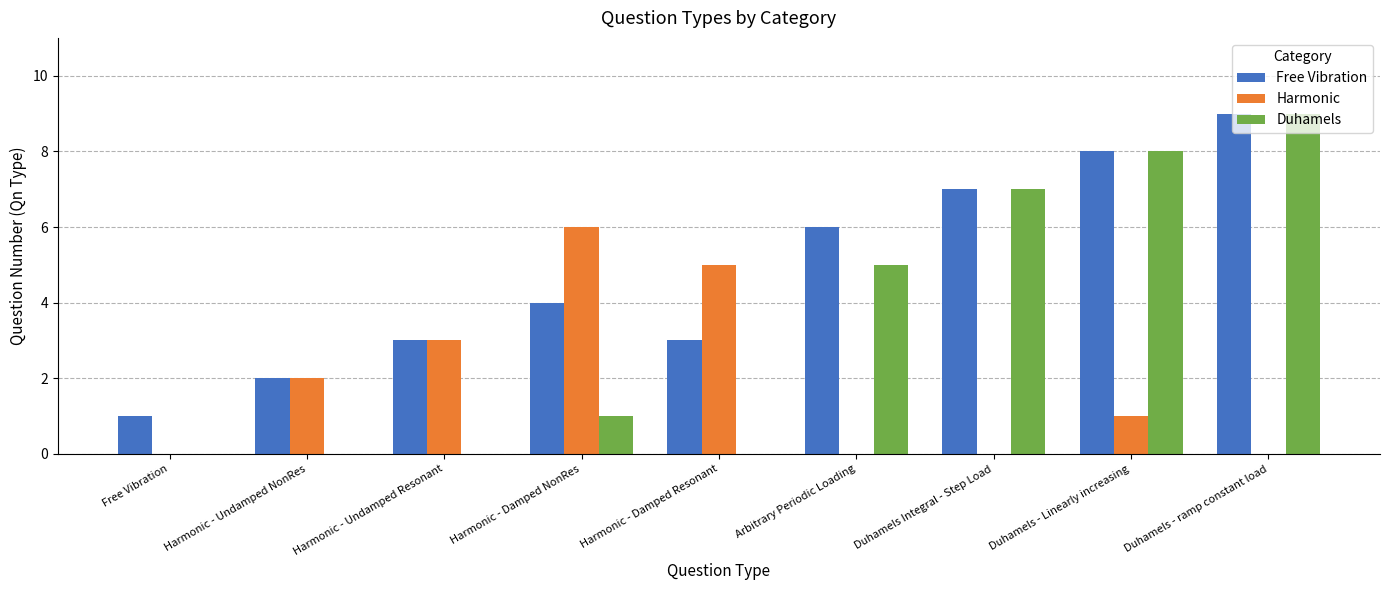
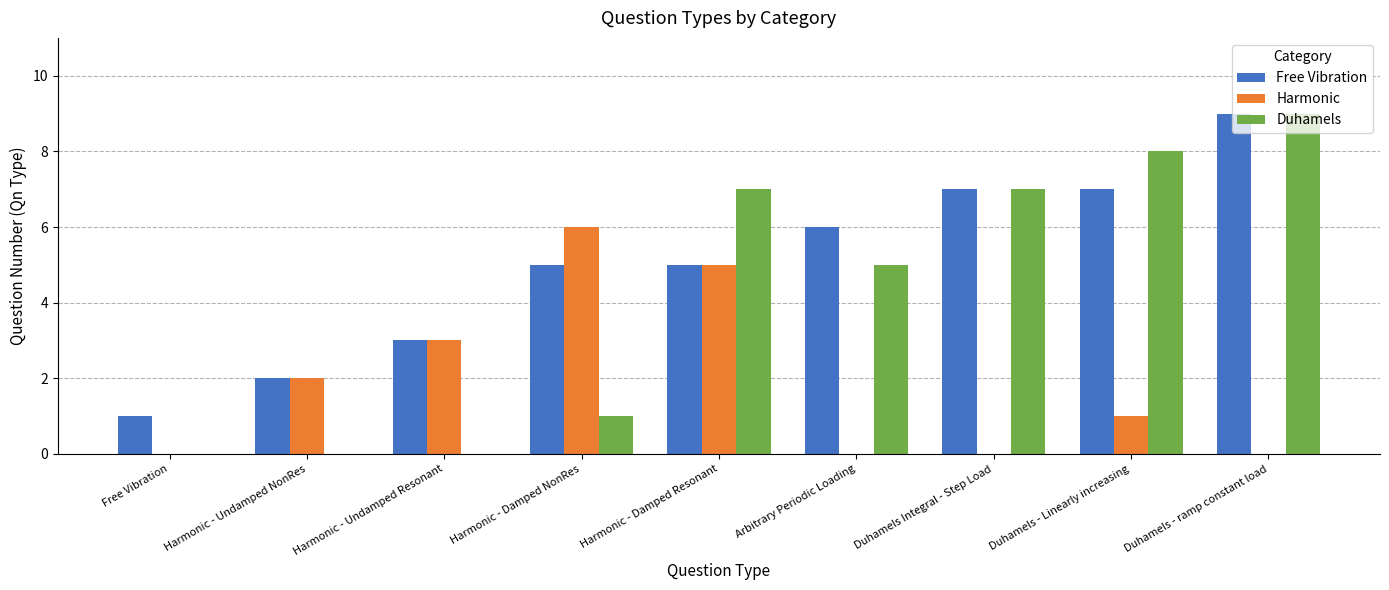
Free Vibration, Harmonic - Damped NonRes: 4 -> 5
Free Vibration, Harmonic - Damped Resonant: 3 -> 5
Duhamels, Harmonic - Damped Resonant: 0 -> 7
Free Vibration, Duhamels - Linearly increasing: 8 -> 7
